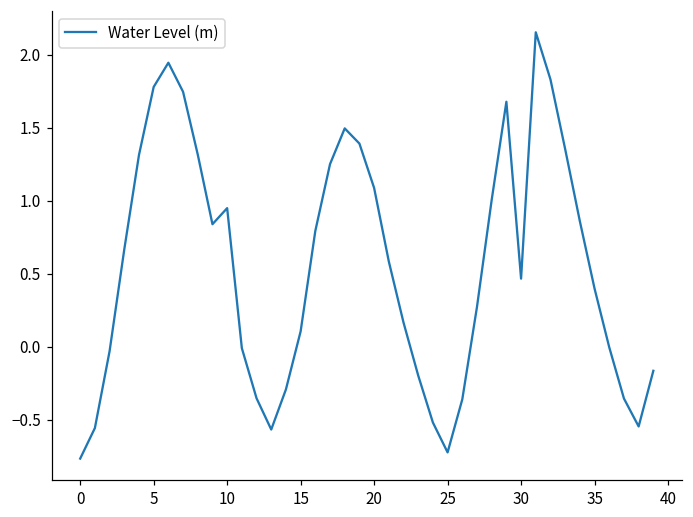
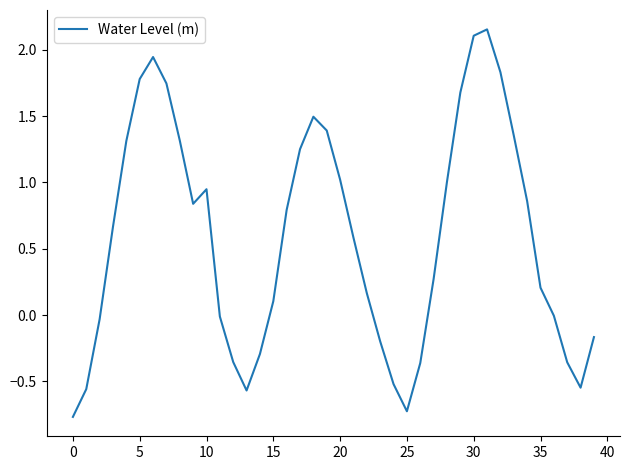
20: 1.09 -> 1.02
30: 0.47 -> 2.11
35: 0.40 -> 0.21
